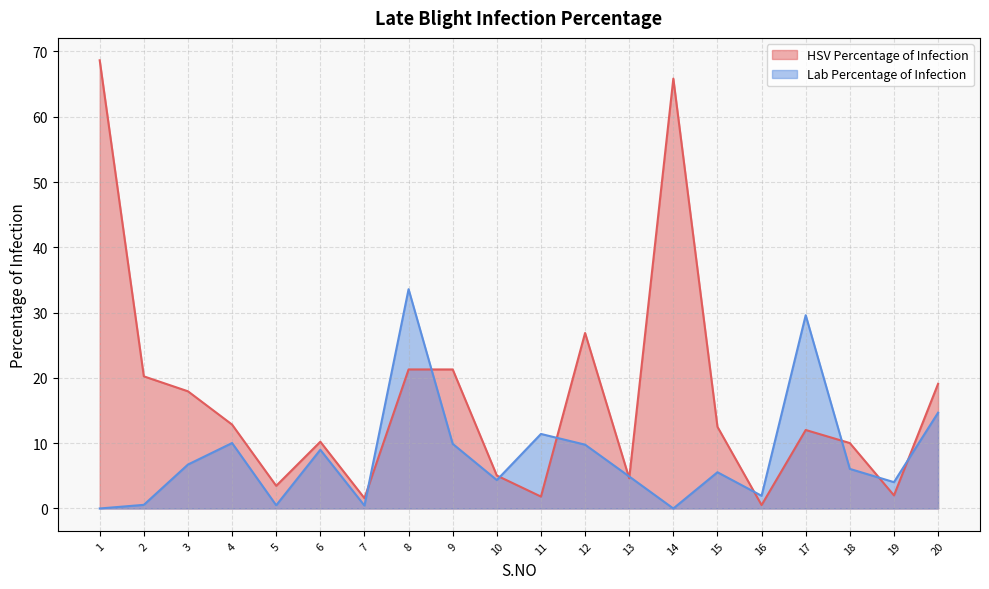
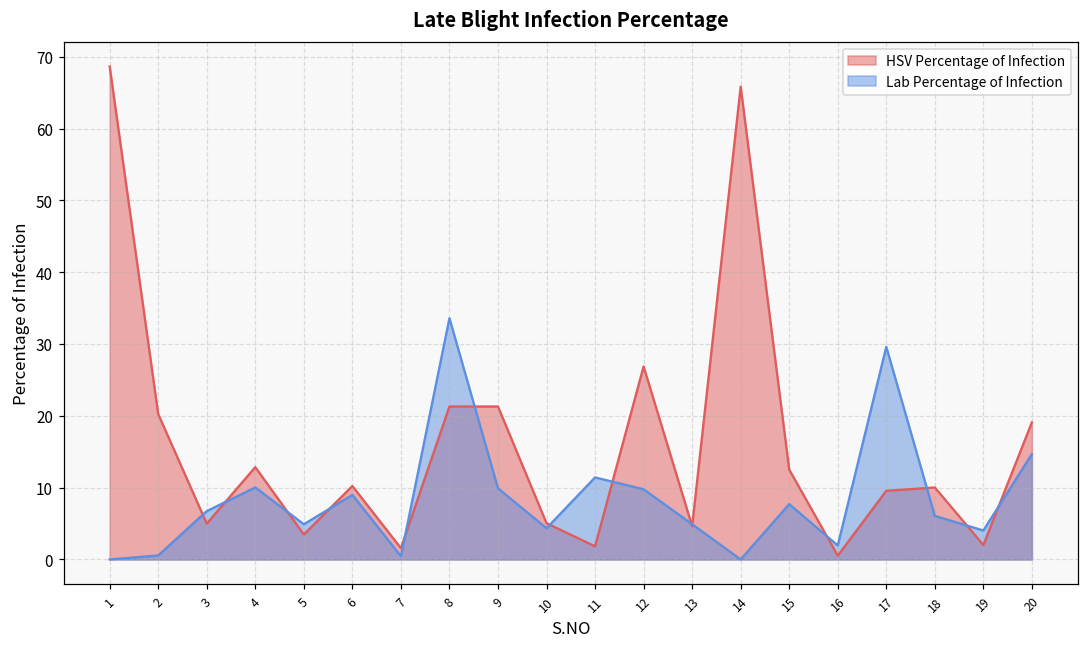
HSV Percentage of Infection, 3: 18 -> 5
Lab Percentage of Infection, 5: 0 -> 5
Lab Percentage of Infection, 15: 6 -> 8
HSV Percentage of Infection, 17: 12 -> 10
